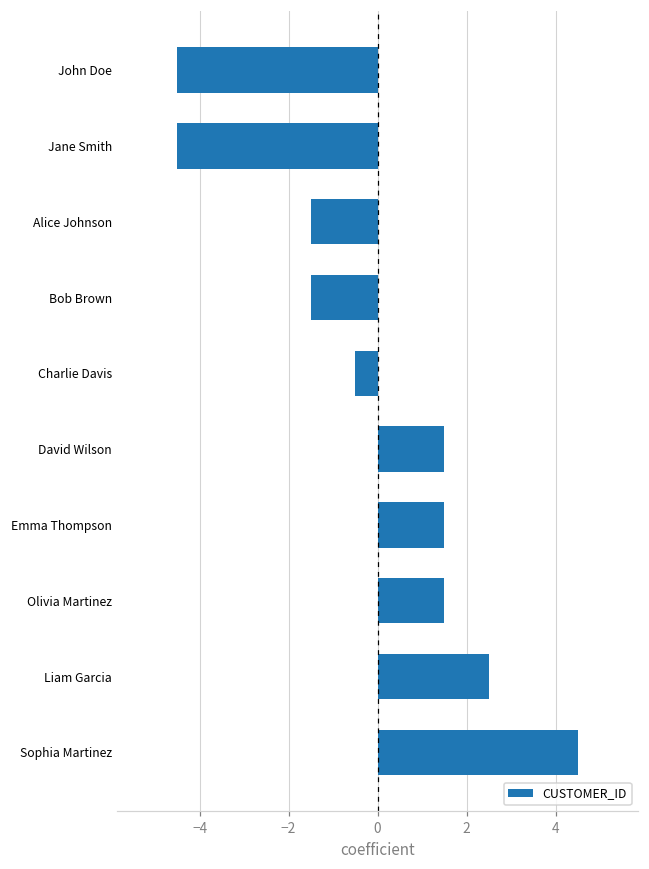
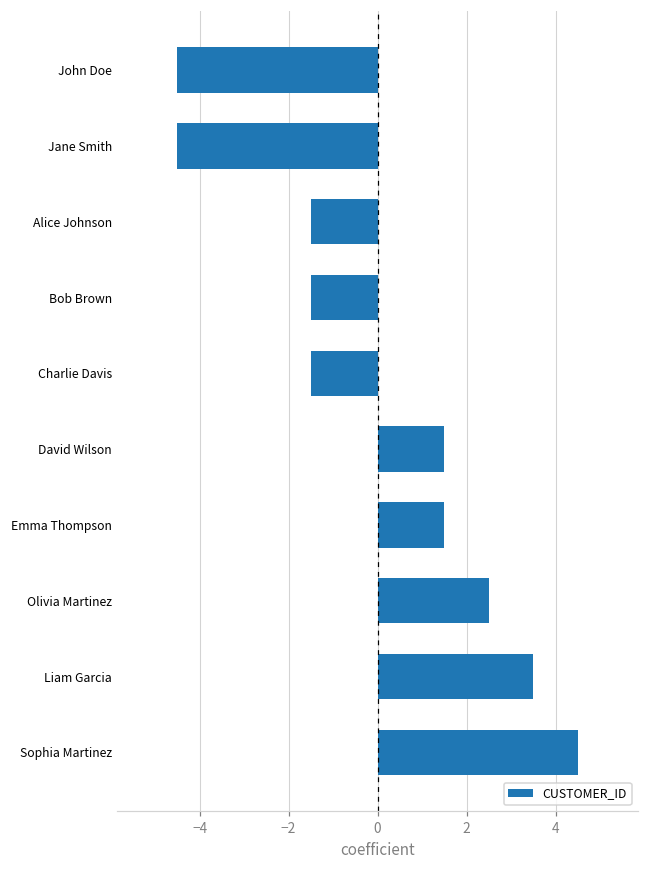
Charlie Davis: -0.5 -> -1.5
Olivia Martinez: 1.5 -> 2.5
Liam Garcia: 2.5 -> 3.5
